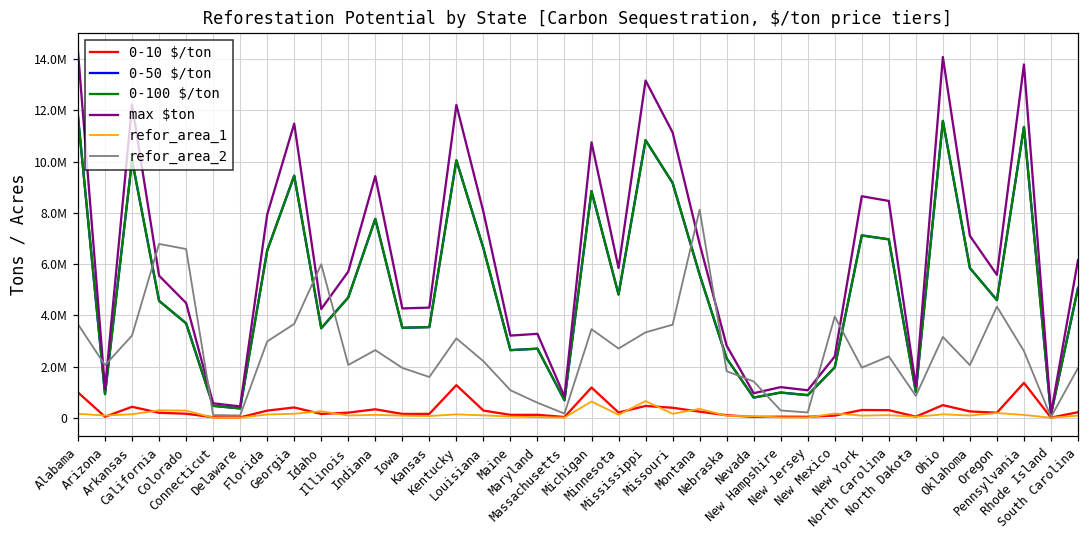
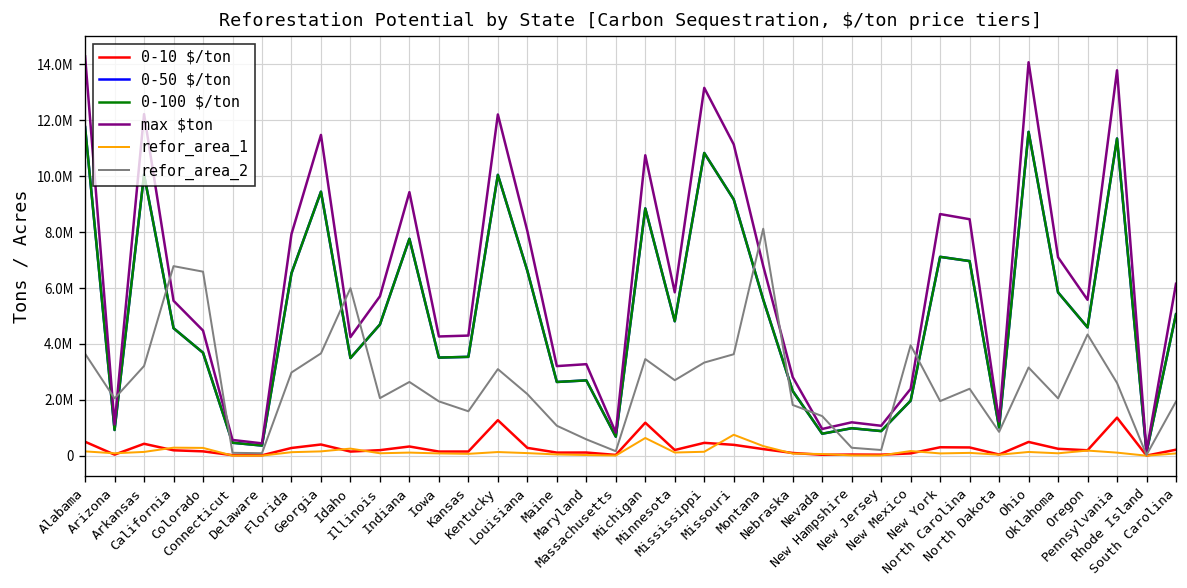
0-10 $/ton, Alabama: 1000000 -> 500000
refor_area_1, Mississippi: 700000 -> 100000
refor_area_1, Missouri: 200000 -> 700000
